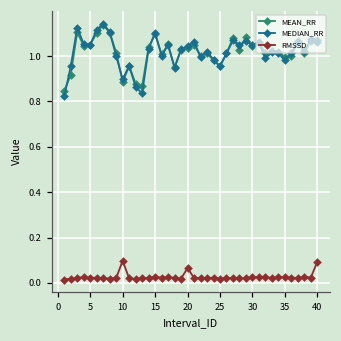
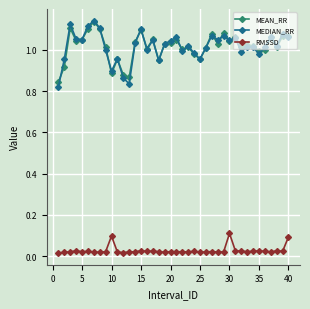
RMSSD, 20: 0.07 -> 0.02
RMSSD, 30: 0.02 -> 0.11
